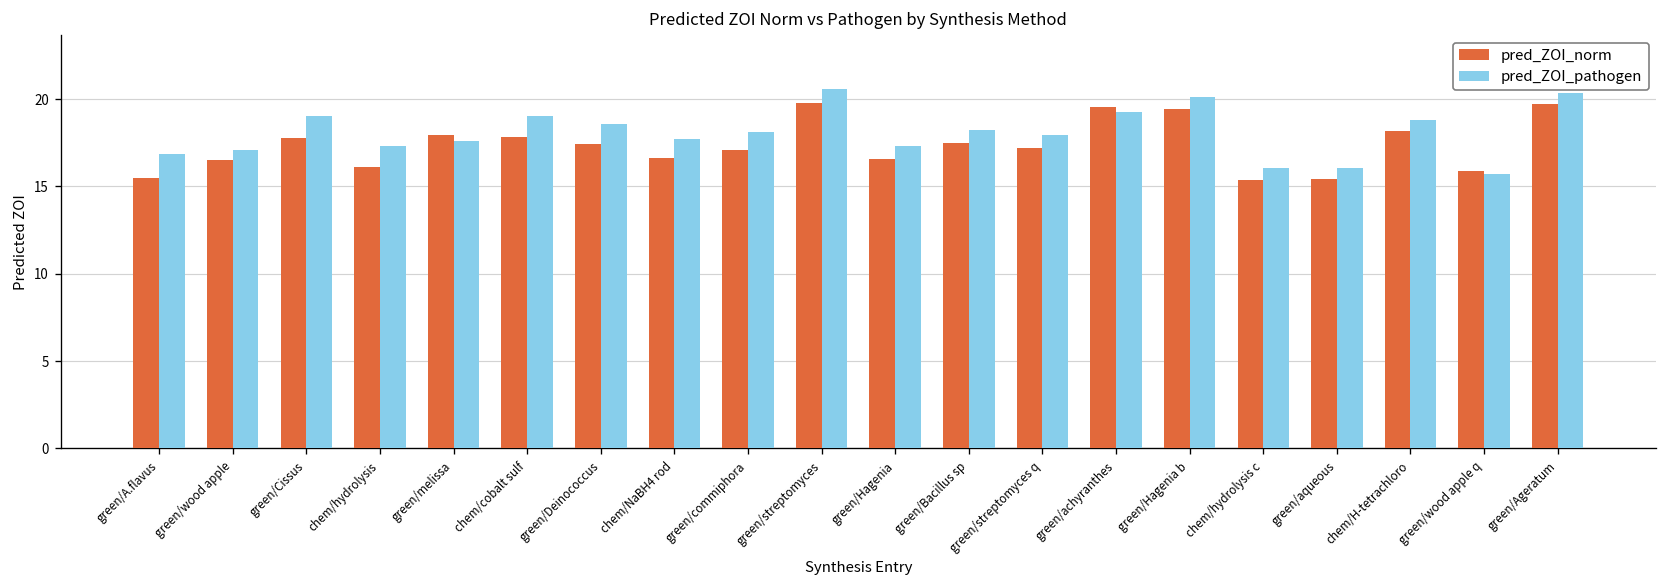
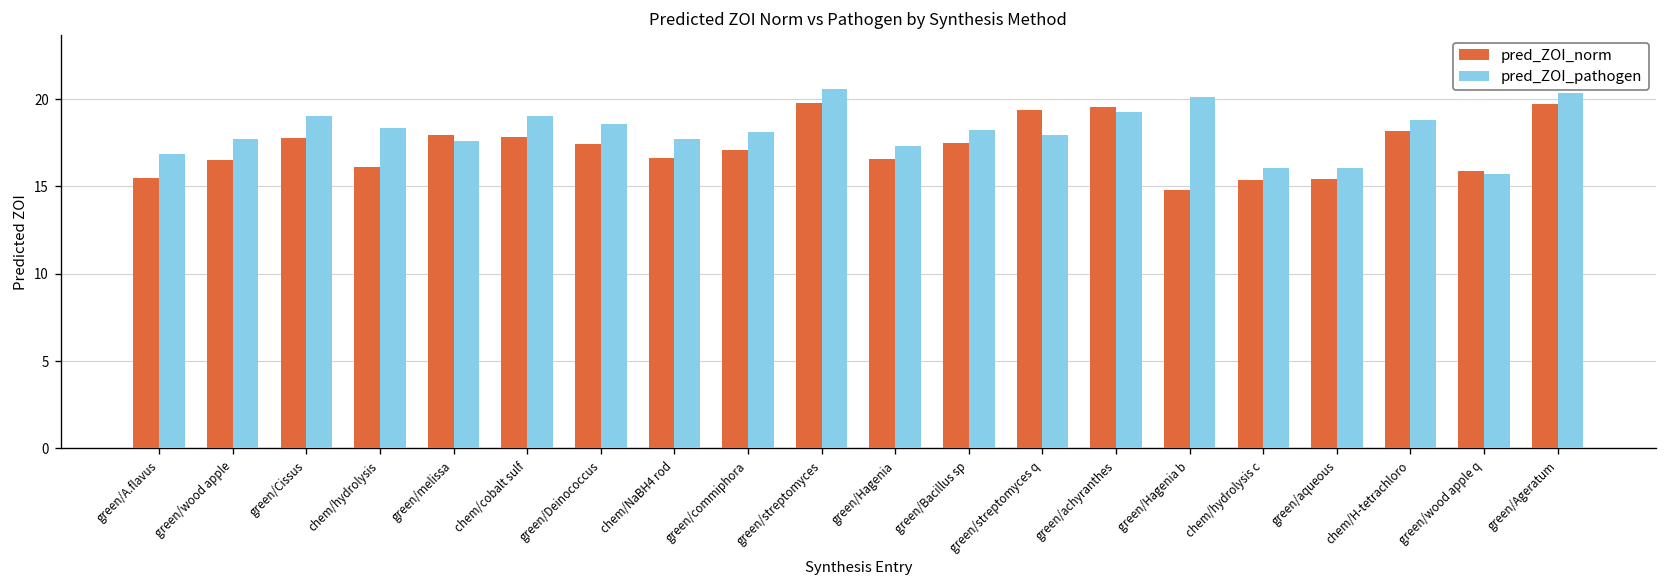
pred_ZOI_pathogen, green/wood apple: 17.1 -> 17.7
pred_ZOI_pathogen, chem/hydrolysis: 17.3 -> 18.3
pred_ZOI_norm, green/streptomyces q: 17.2 -> 19.4
pred_ZOI_norm, green/Hagenia b: 19.4 -> 14.8
